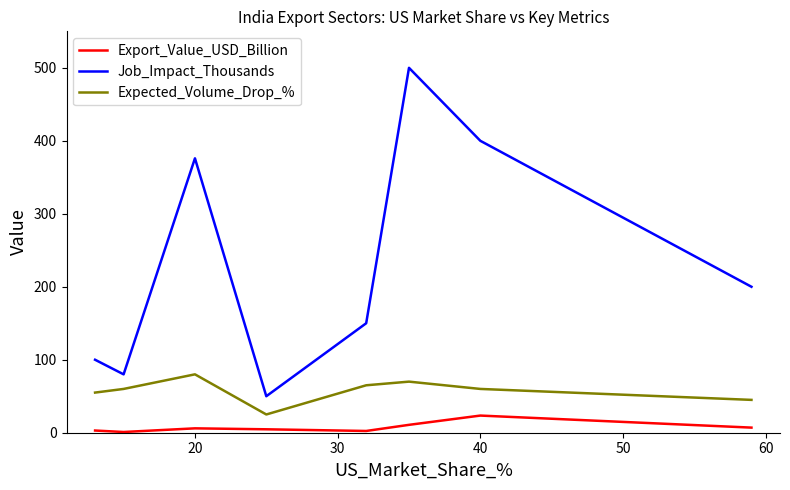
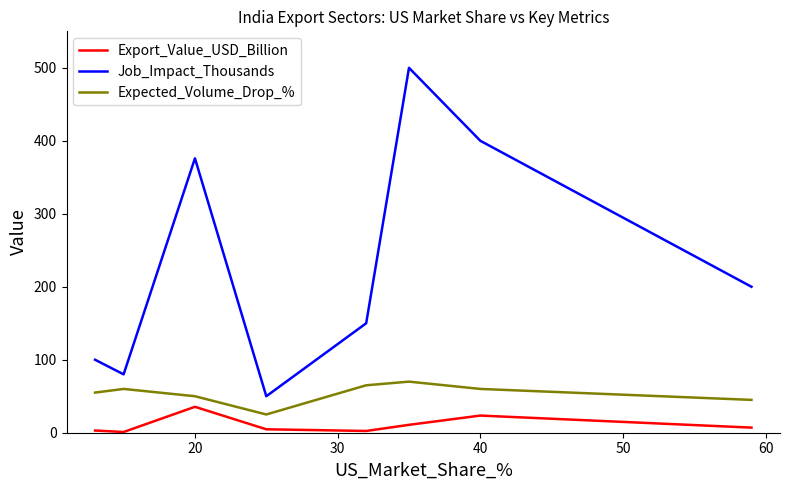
Export_Value_USD_Billion, 20: 10 -> 40
Expected_Volume_Drop_%, 20: 80 -> 50
